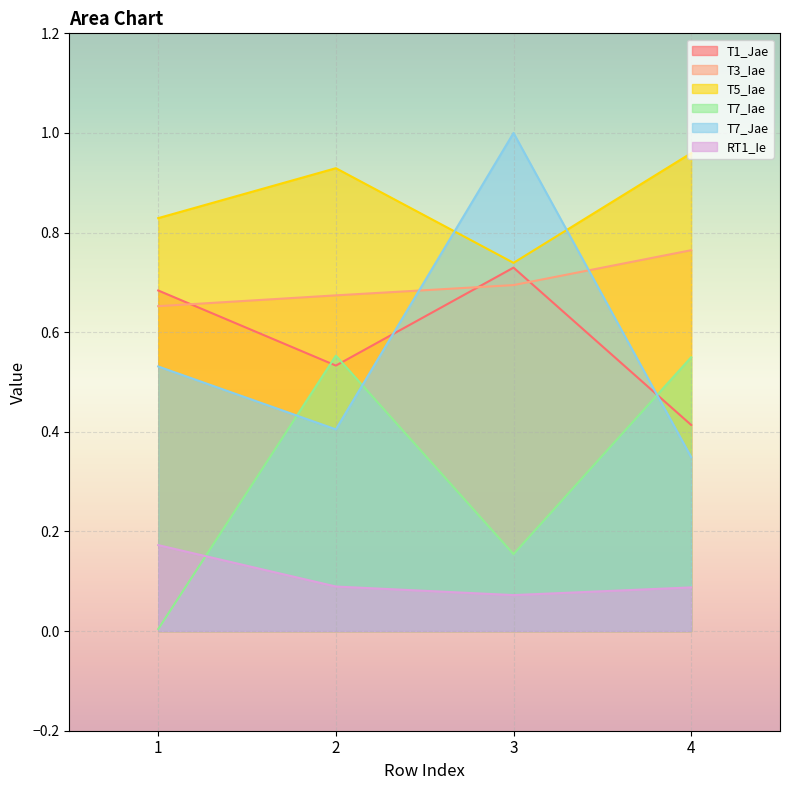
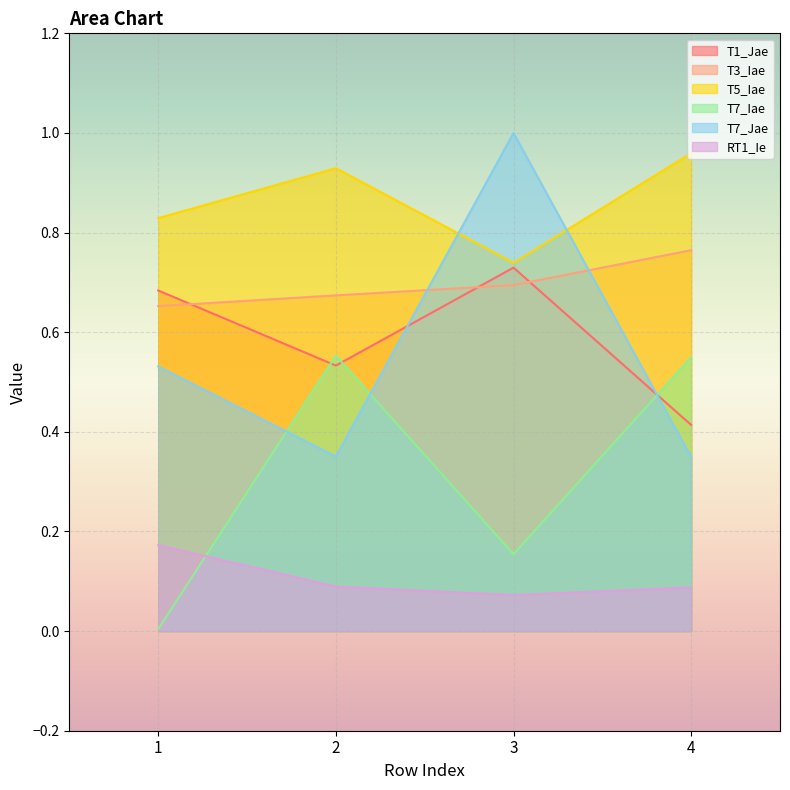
T7_Jae, 2: 0.40 -> 0.35
